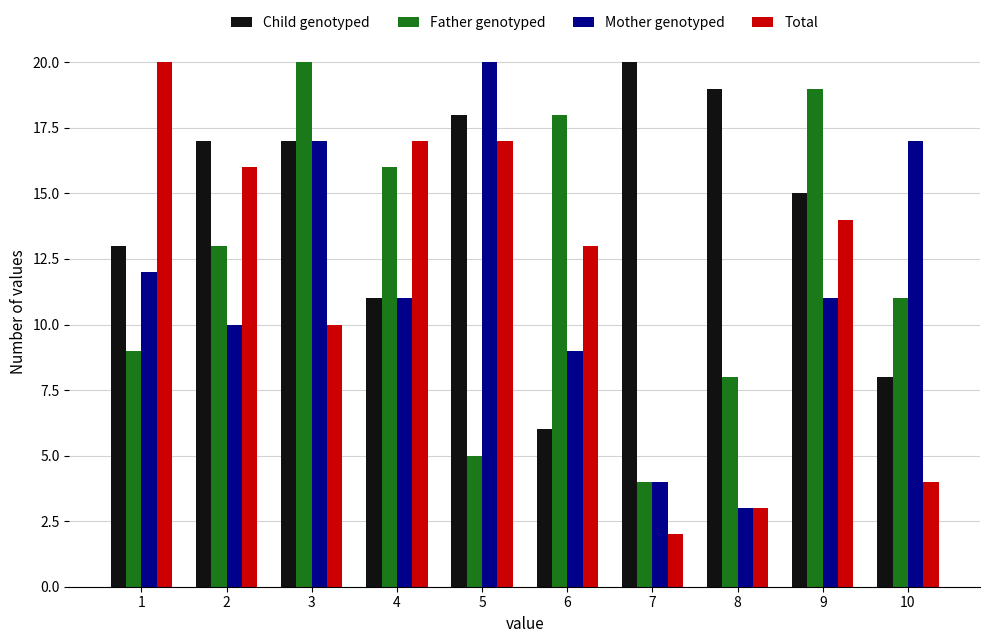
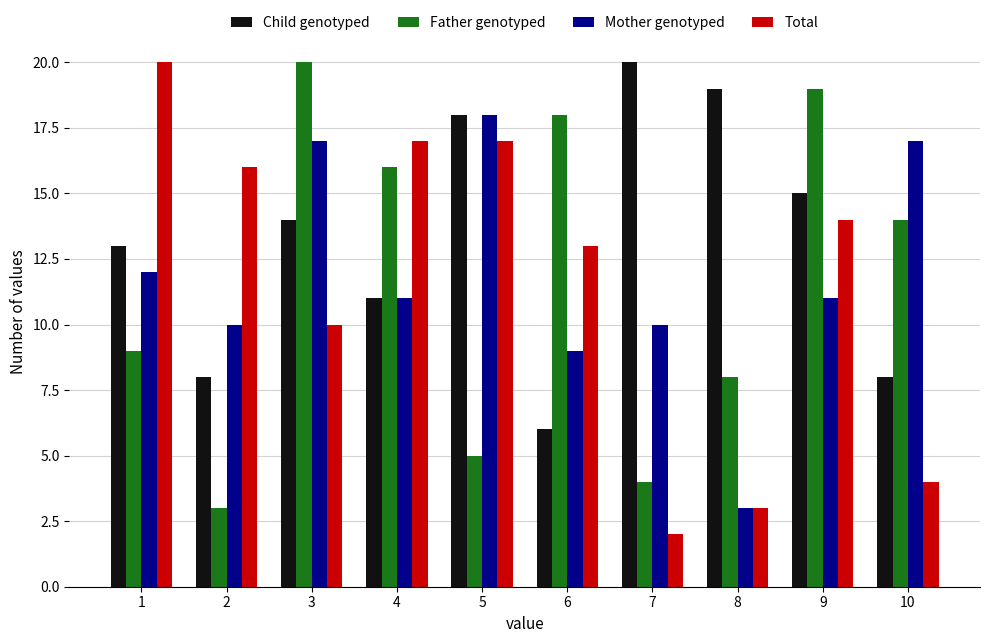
Child genotyped, 2: 17 -> 8
Father genotyped, 2: 13 -> 3
Child genotyped, 3: 17 -> 14
Mother genotyped, 5: 20 -> 18
Mother genotyped, 7: 4 -> 10
Father genotyped, 10: 11 -> 14
